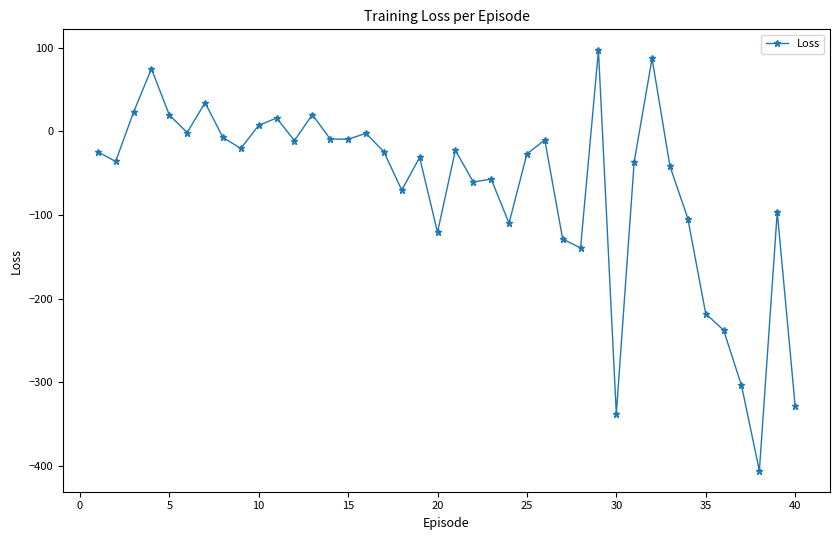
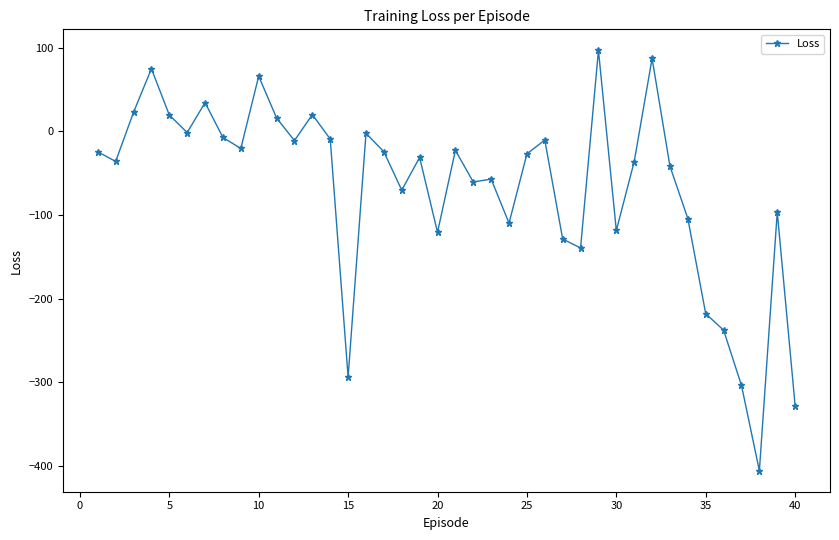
10: 10 -> 70
15: -10 -> -290
30: -340 -> -120
